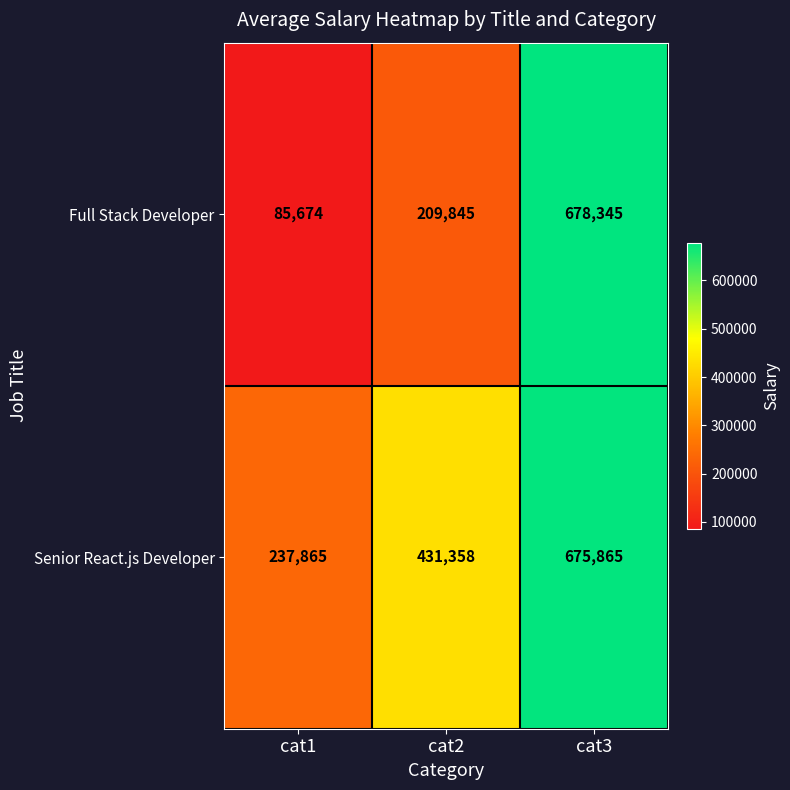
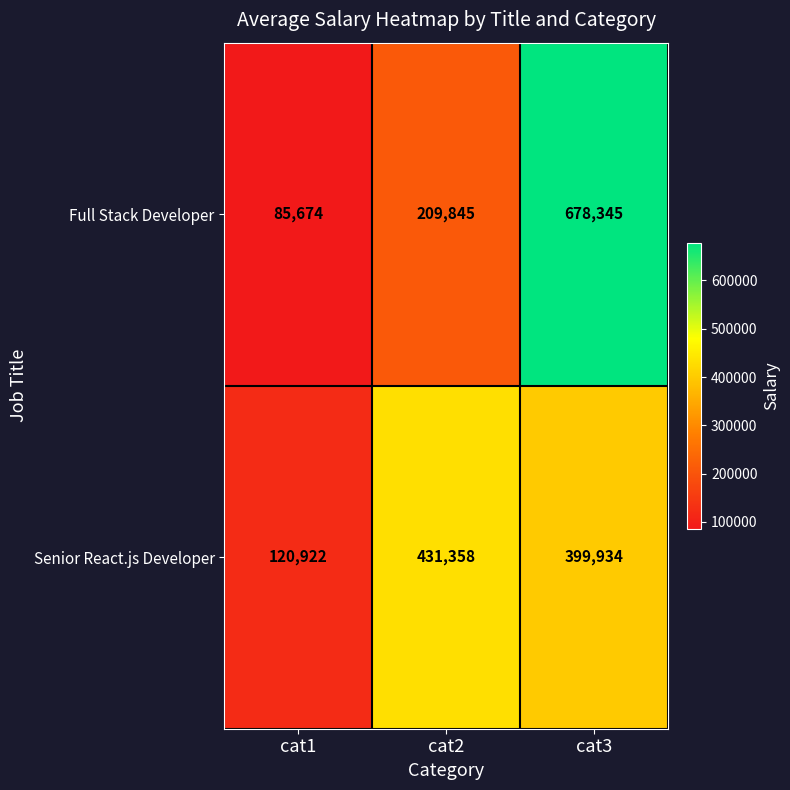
Senior React.js Developer, cat1: 237,865 -> 120,922
Senior React.js Developer, cat3: 675,865 -> 399,934
